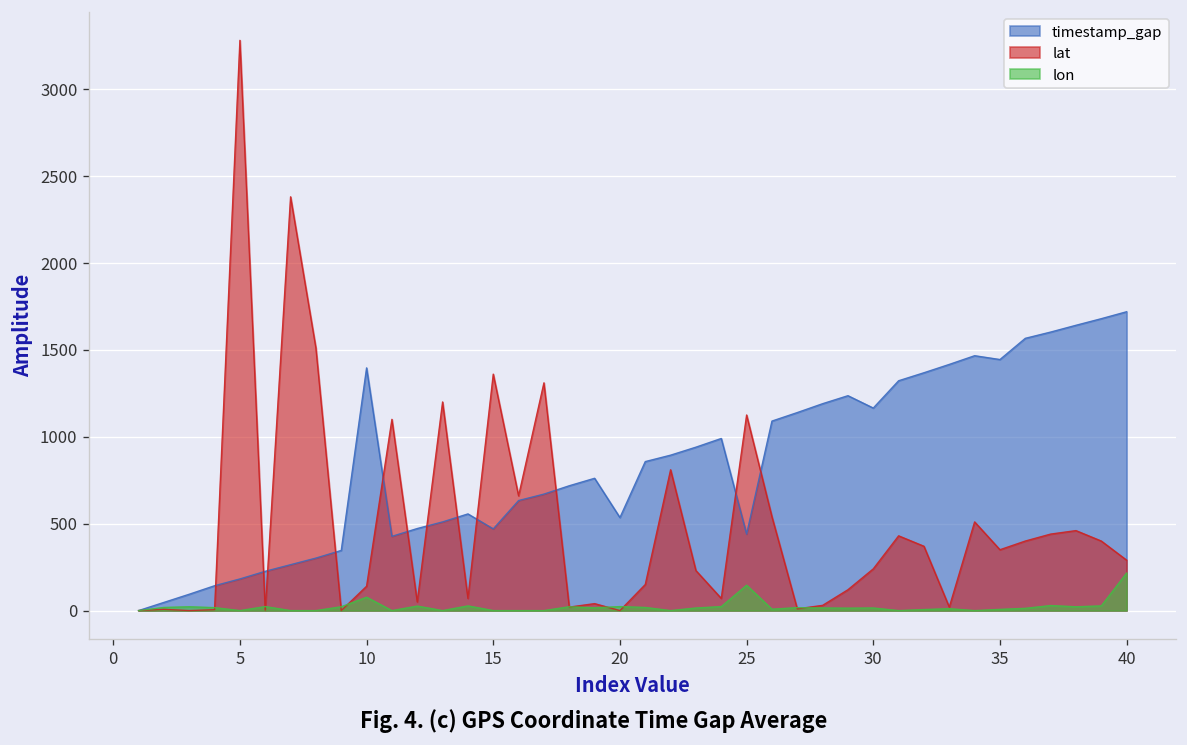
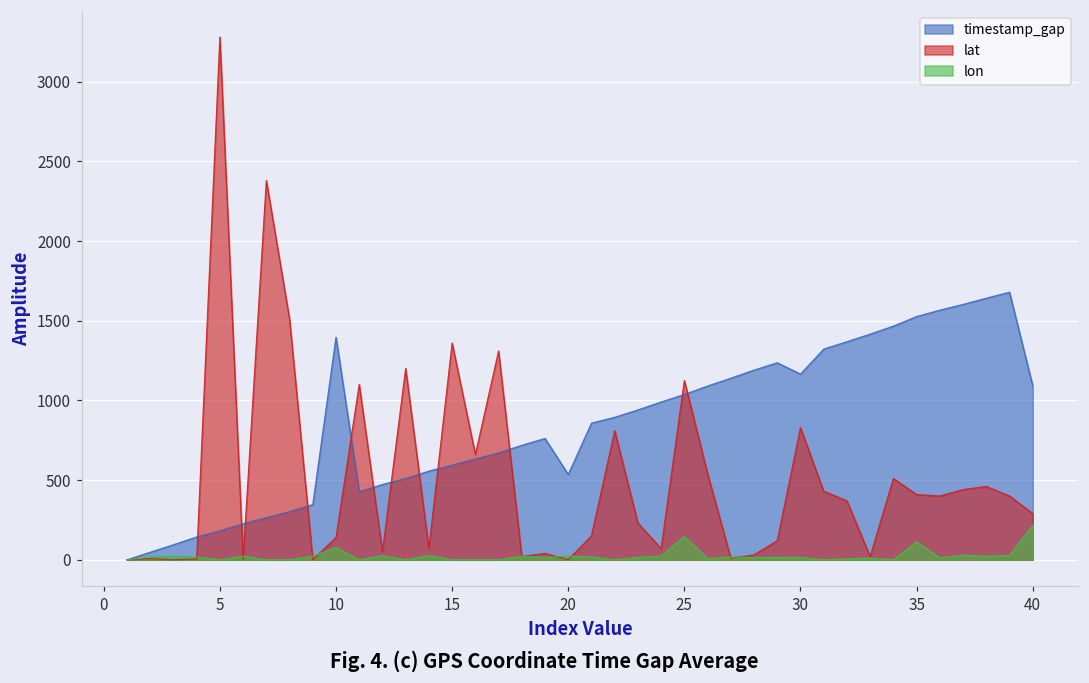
timestamp_gap, 15: 470 -> 590
timestamp_gap, 25: 440 -> 1040
lat, 30: 240 -> 830
timestamp_gap, 35: 1440 -> 1530
lat, 35: 350 -> 410
lon, 35: 10 -> 110
timestamp_gap, 40: 1720 -> 1090
